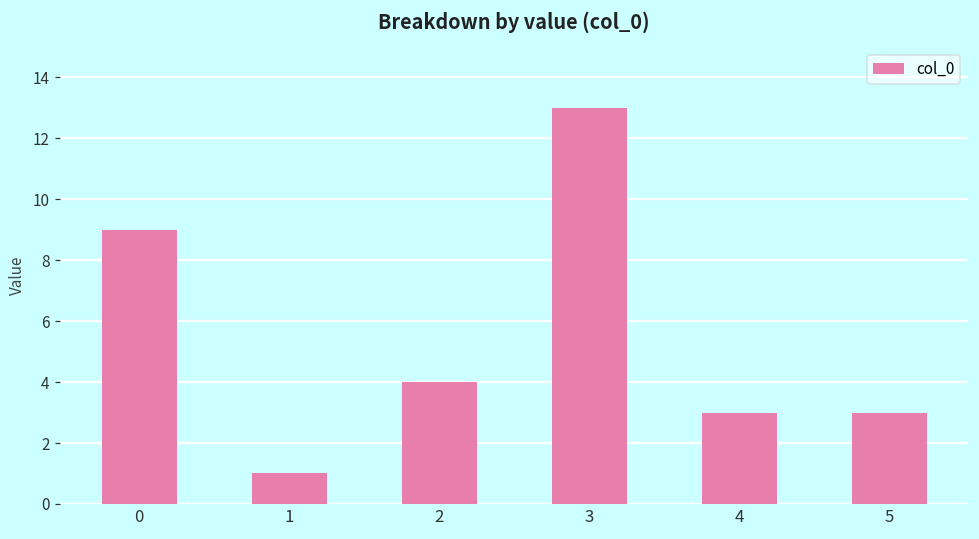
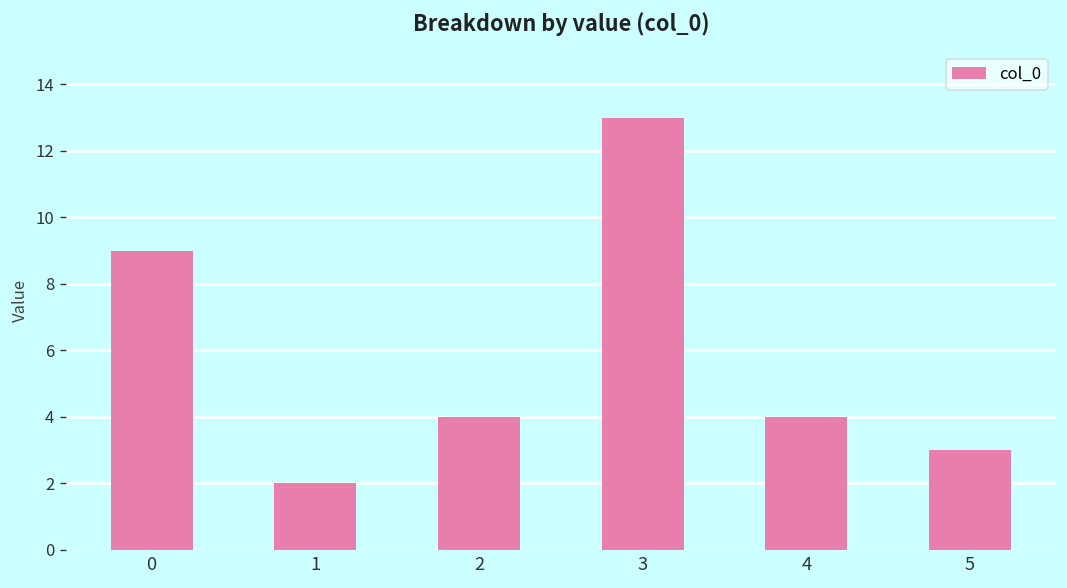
1: 1 -> 2
4: 3 -> 4
